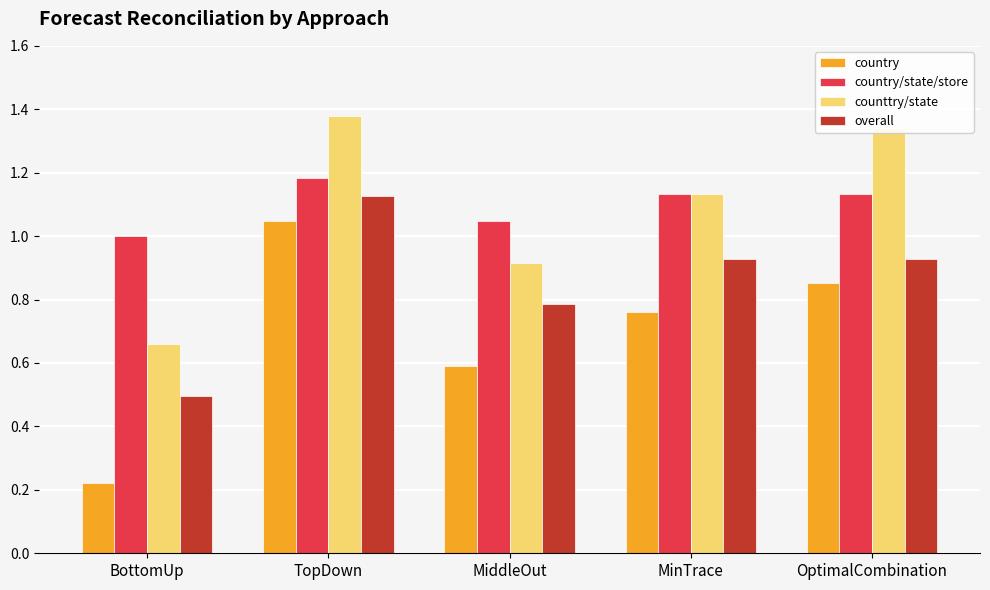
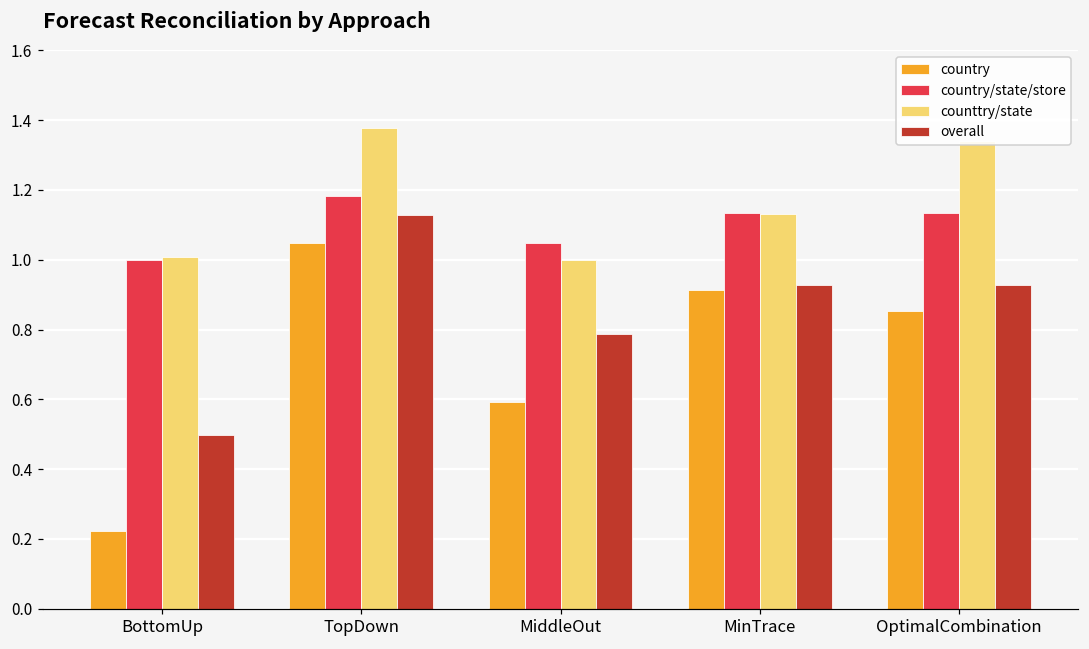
counttry/state, BottomUp: 0.66 -> 1.01
counttry/state, MiddleOut: 0.92 -> 1.00
country, MinTrace: 0.76 -> 0.91
